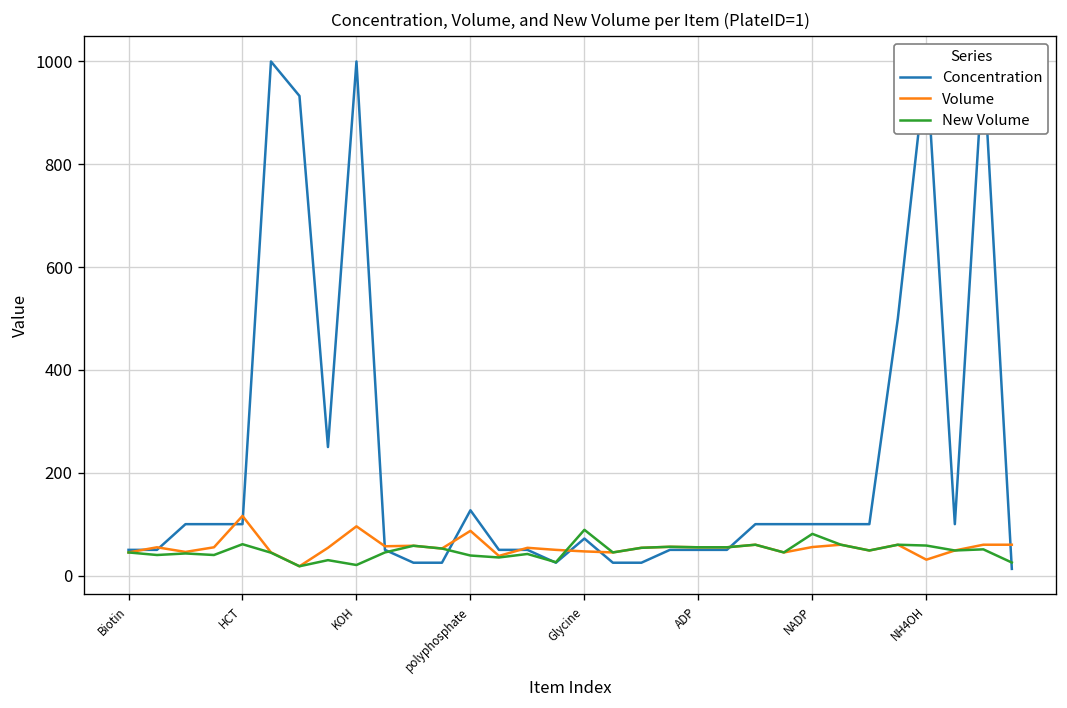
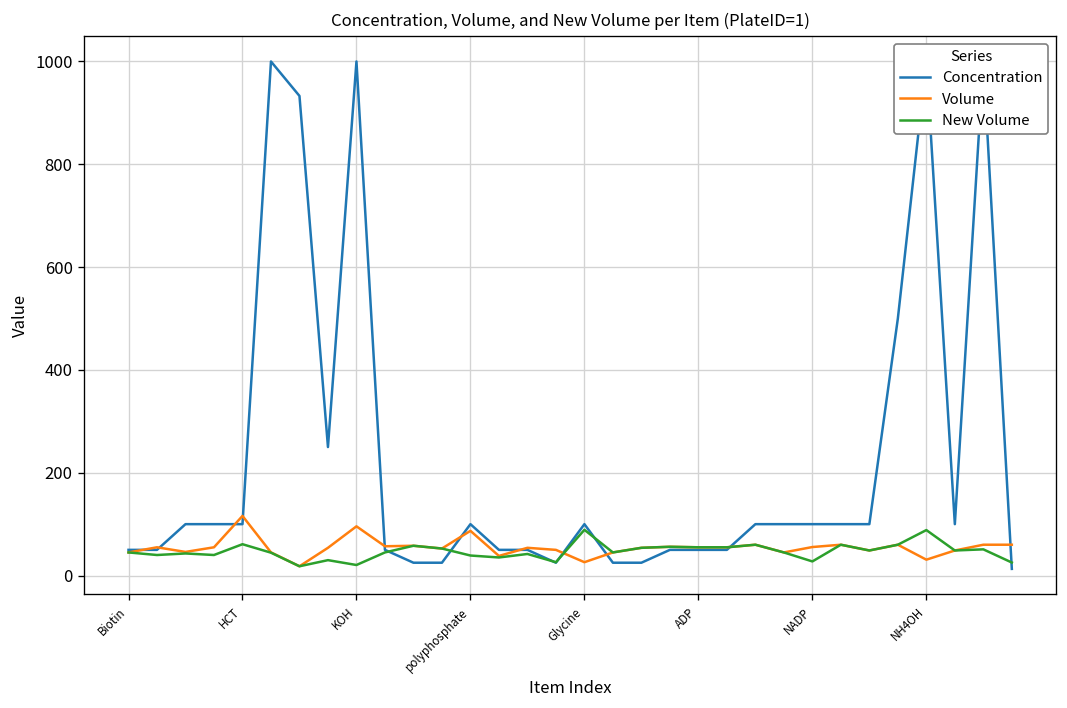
Concentration, polyphosphate: 130 -> 100
Concentration, Glycine: 70 -> 100
Volume, Glycine: 50 -> 30
New Volume, NADP: 80 -> 30
New Volume, NH4OH: 60 -> 90
